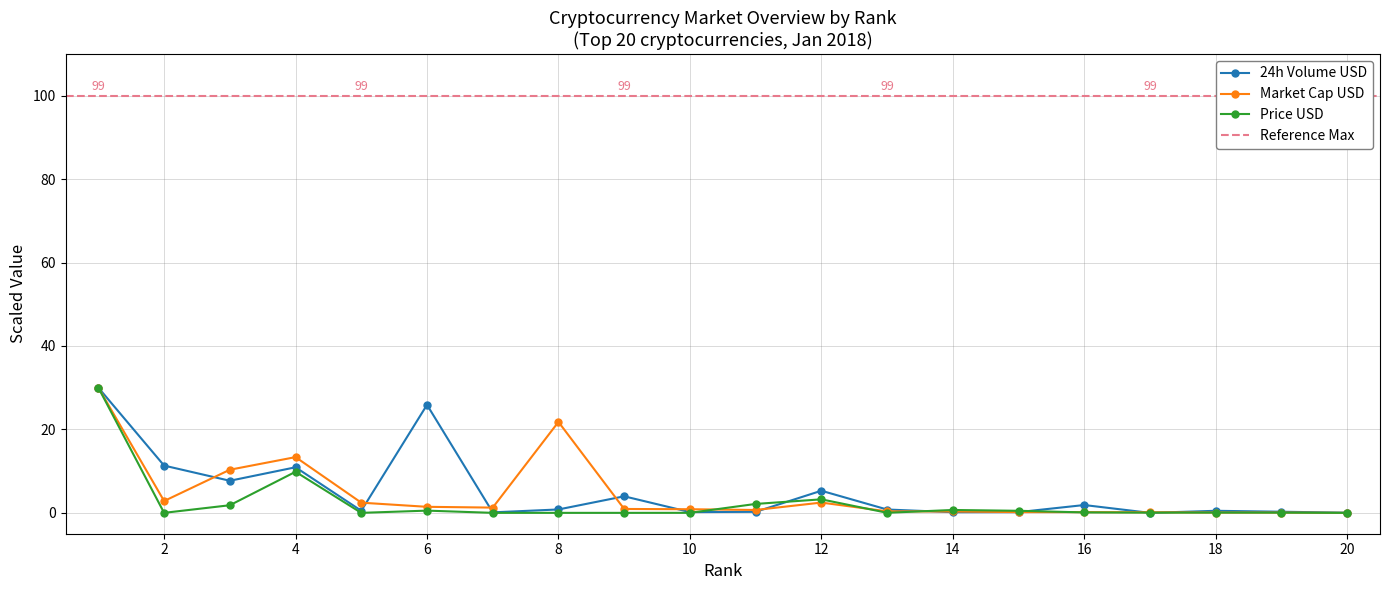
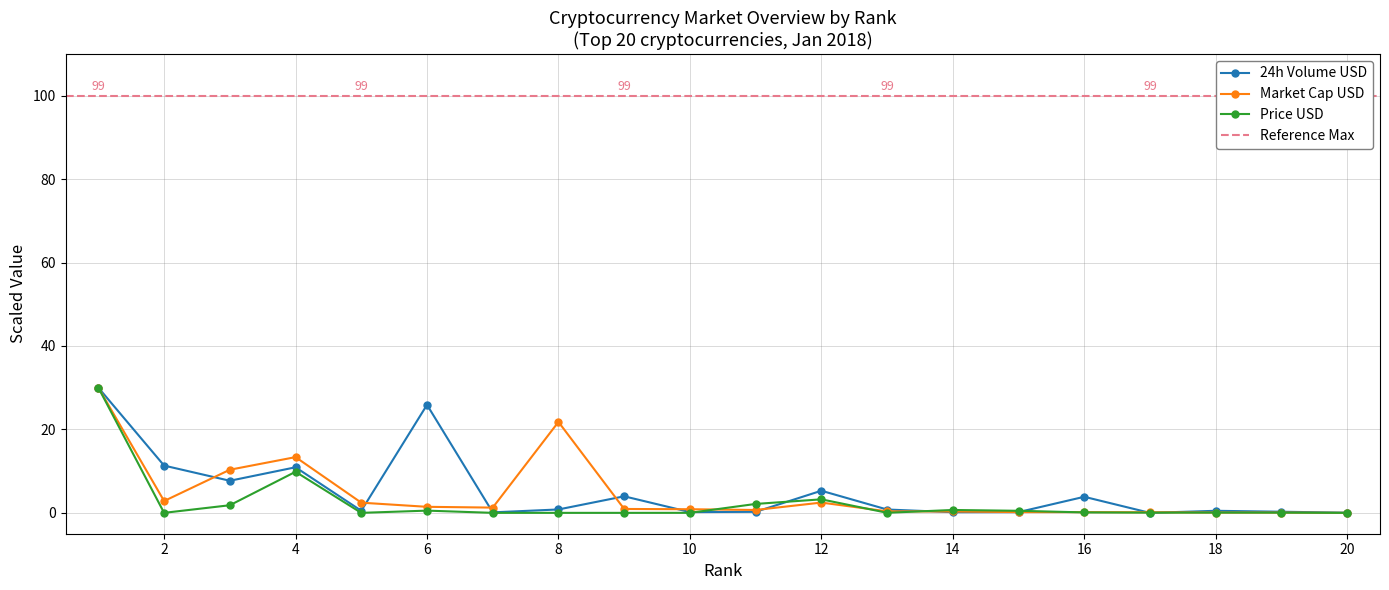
24h Volume USD, 16: 2 -> 4
